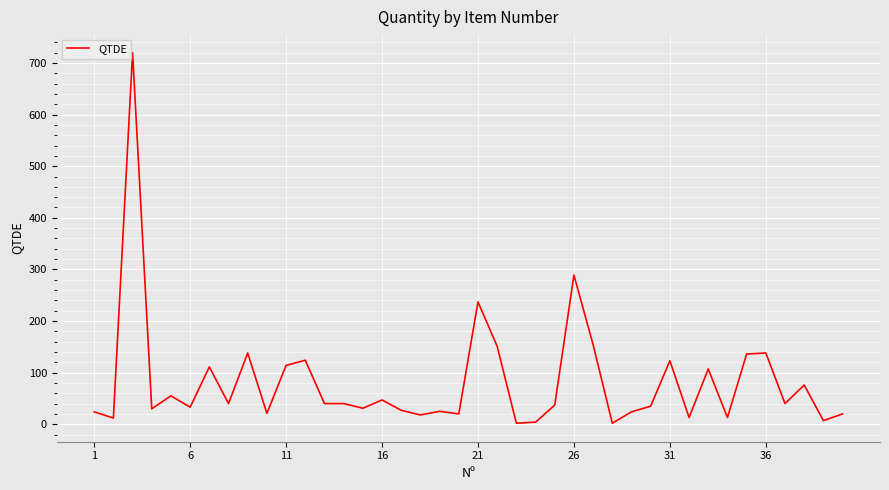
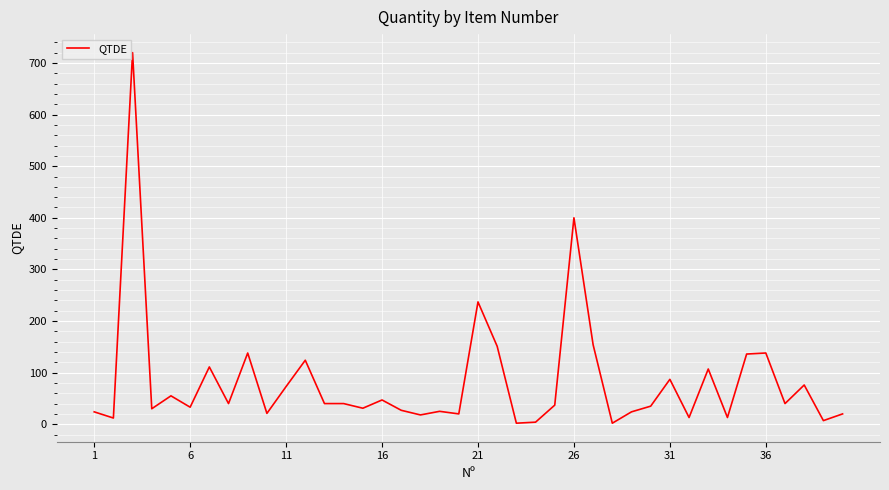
11: 110 -> 70
26: 290 -> 400
31: 120 -> 90
